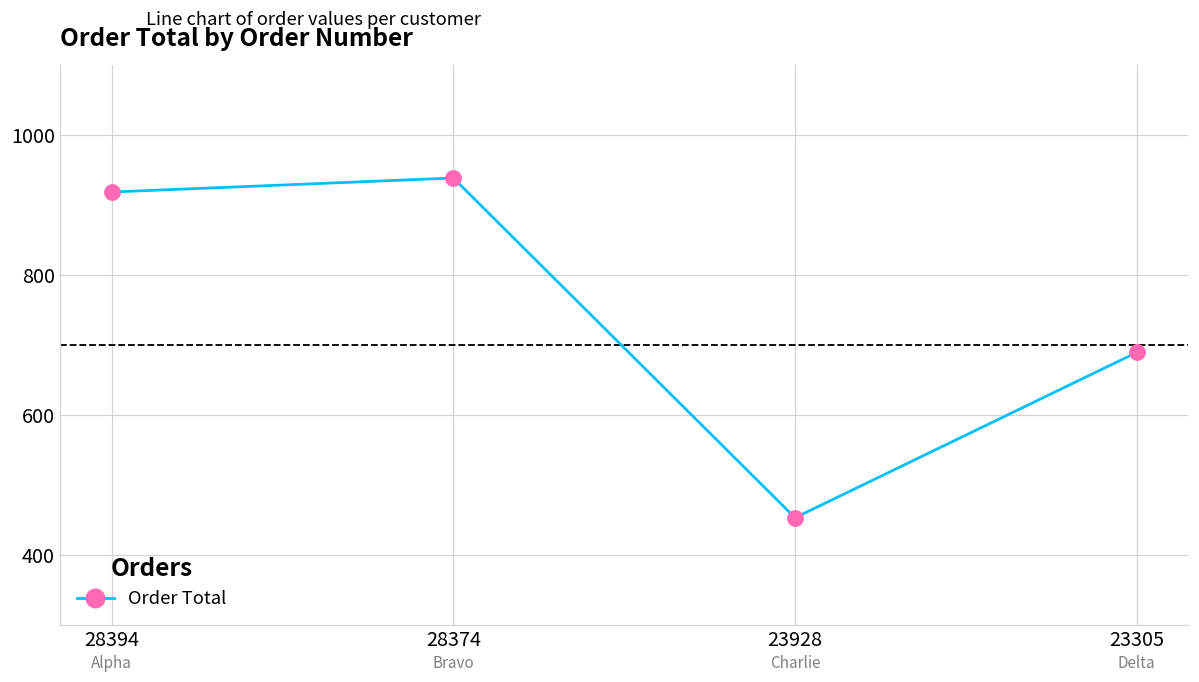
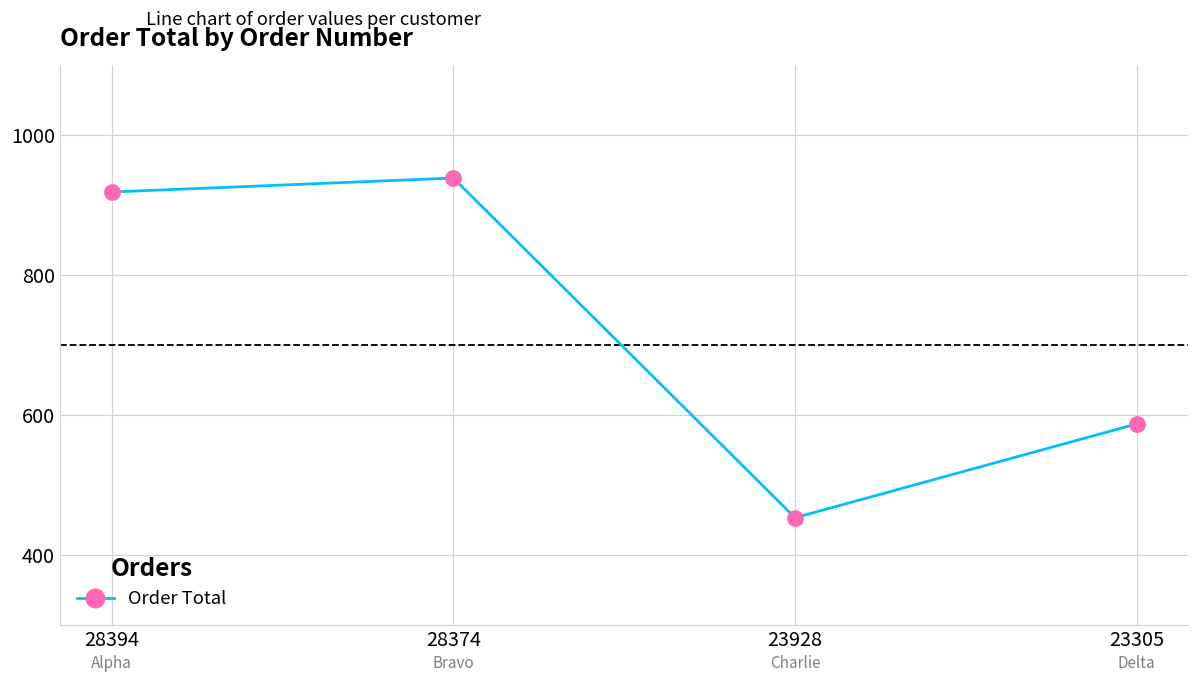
23305: 690 -> 590
